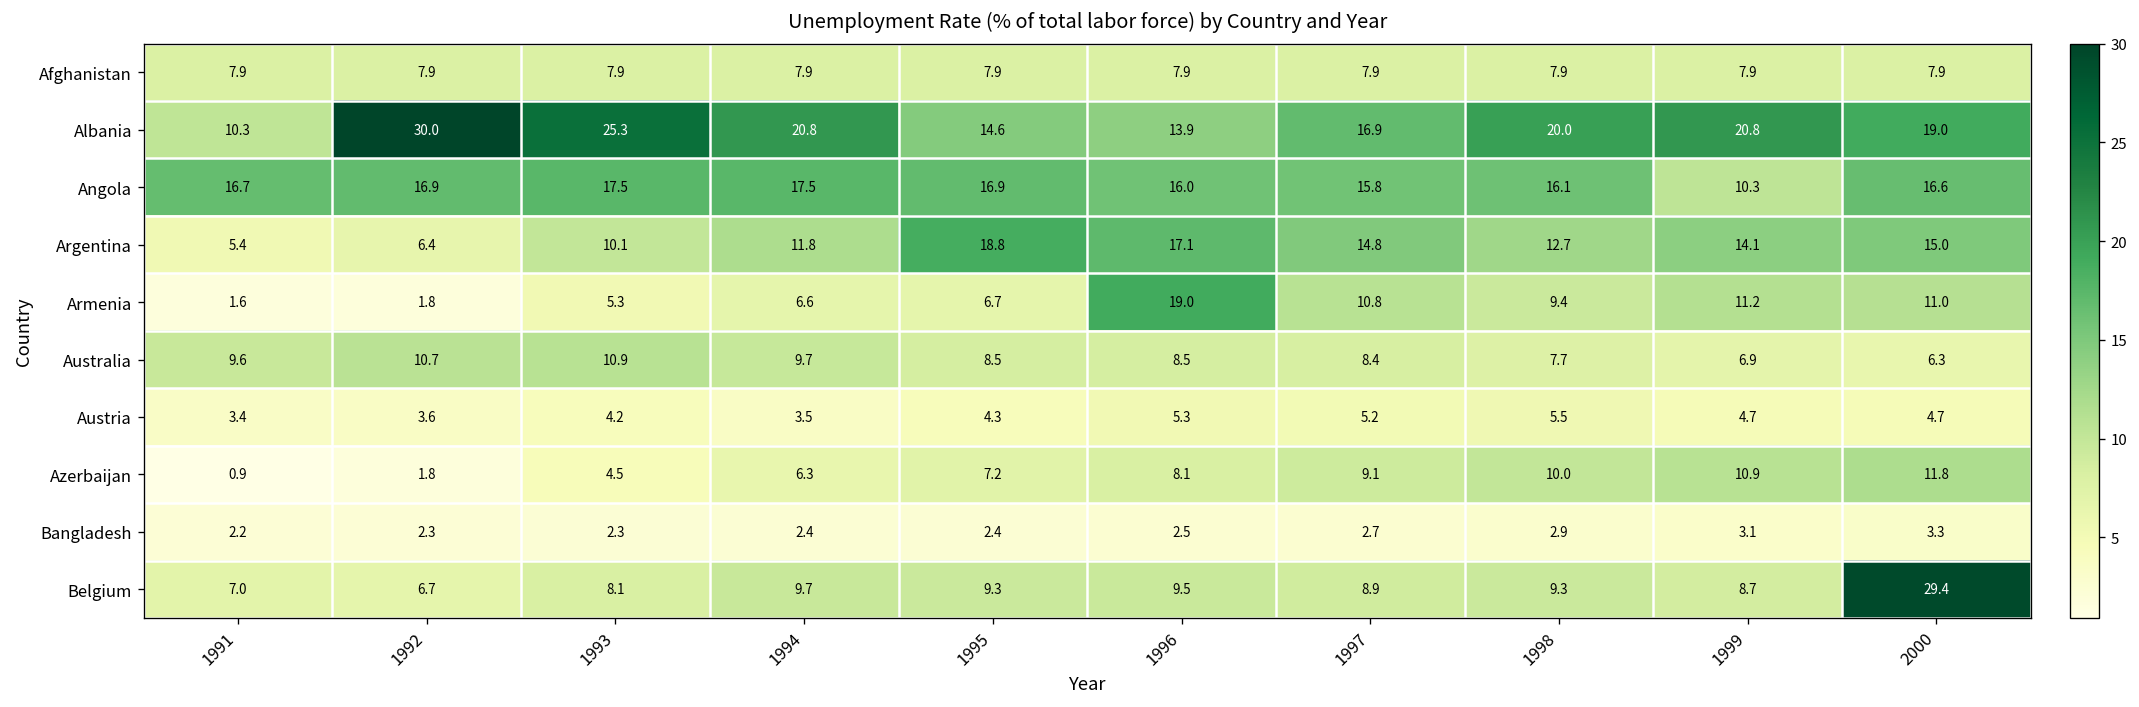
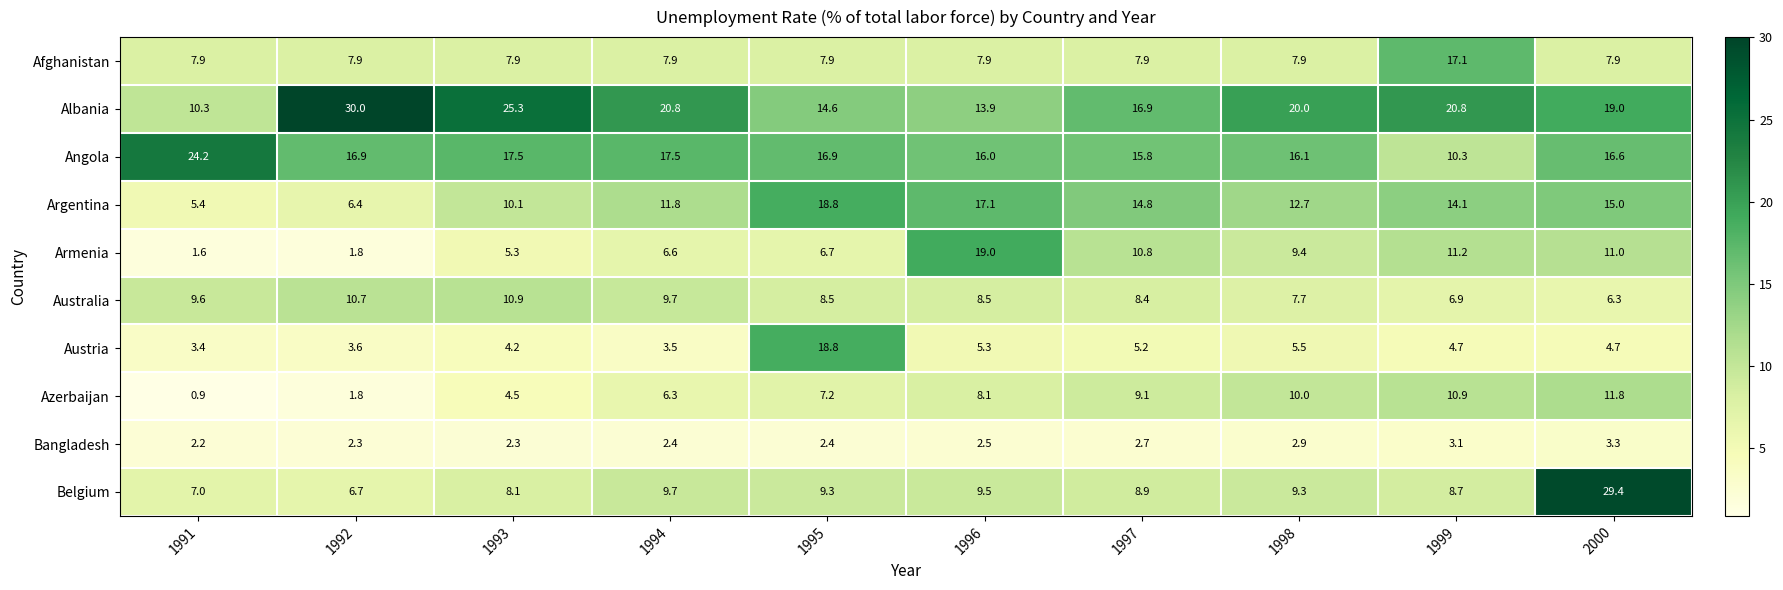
Afghanistan, 1999: 7.9 -> 17.1
Angola, 1991: 16.7 -> 24.2
Austria, 1995: 4.3 -> 18.8
